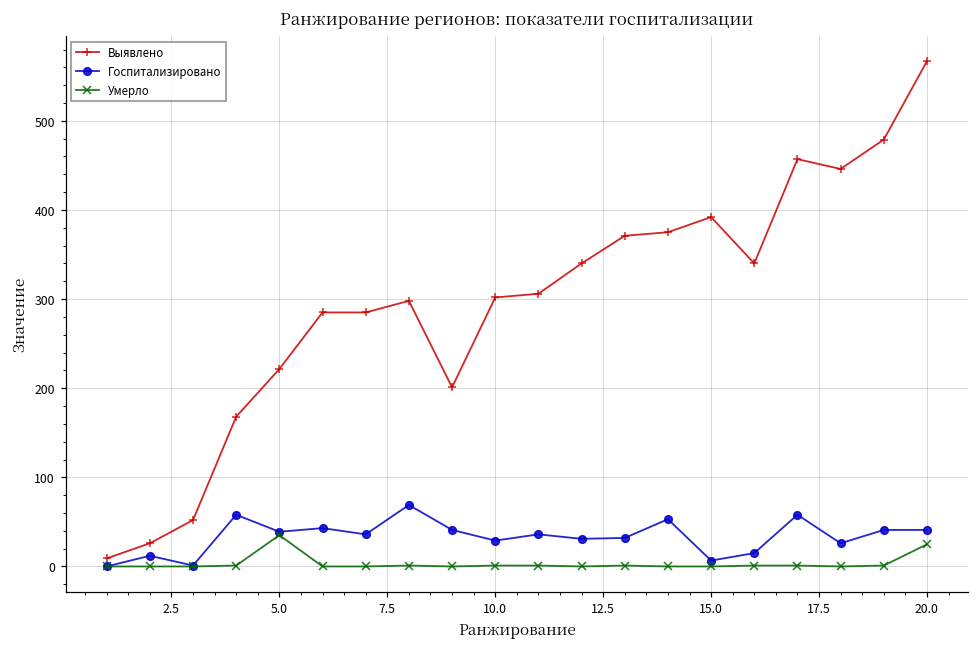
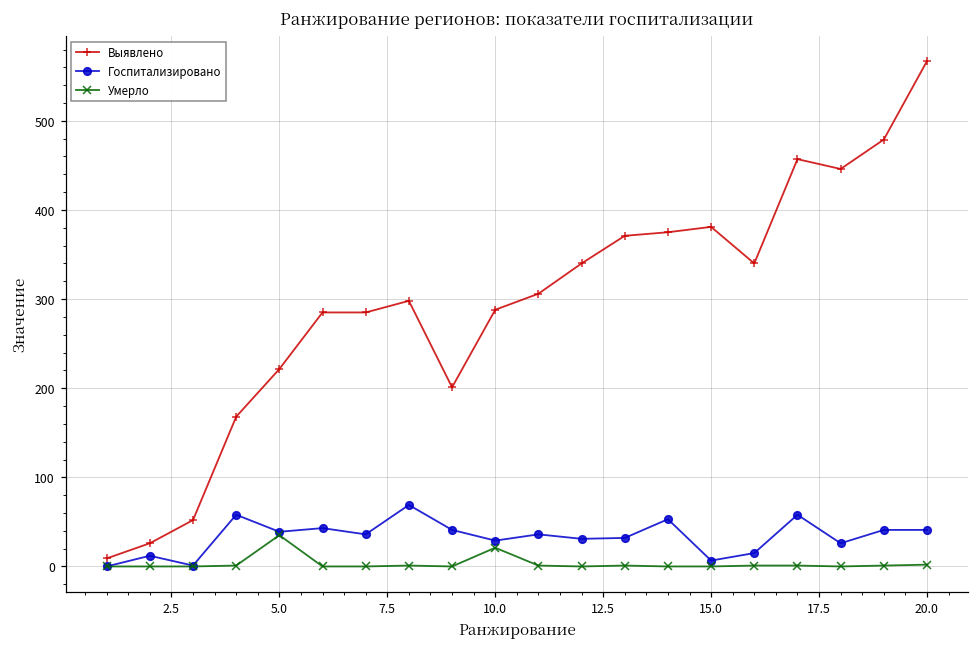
Выявлено, 10.0: 300 -> 290
Умерло, 10.0: 0 -> 20
Выявлено, 15.0: 390 -> 380
Умерло, 20.0: 20 -> 0
